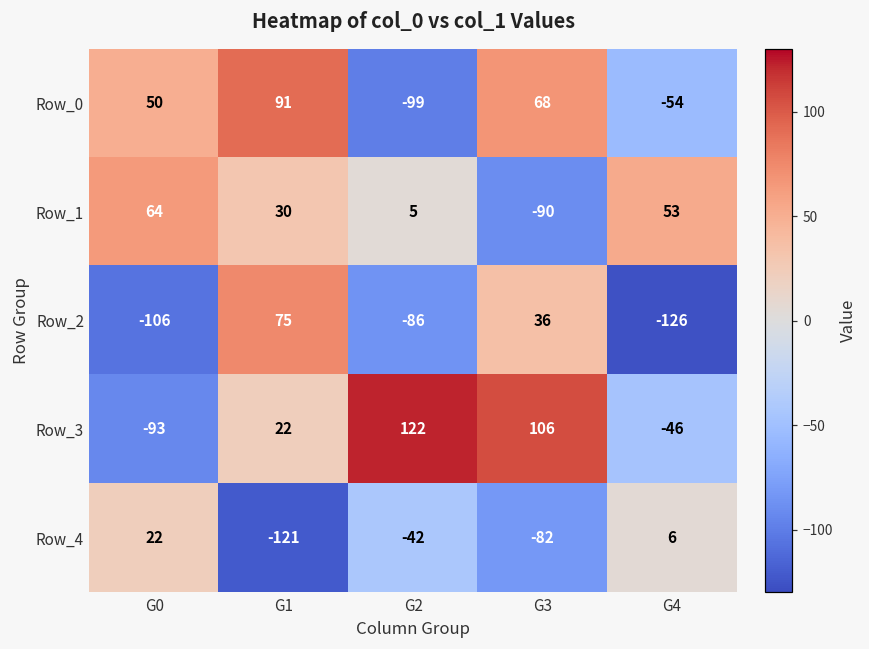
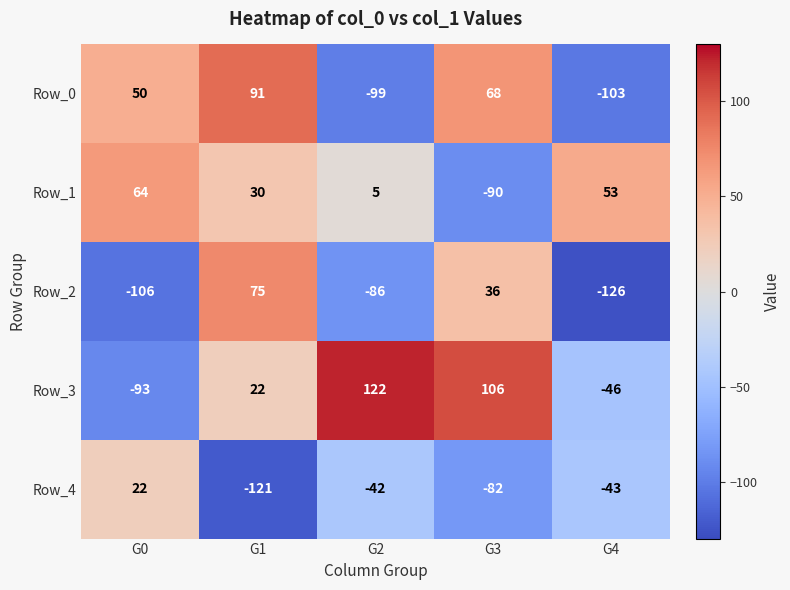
Row_0, G4: -54 -> -103
Row_4, G4: 6 -> -43
